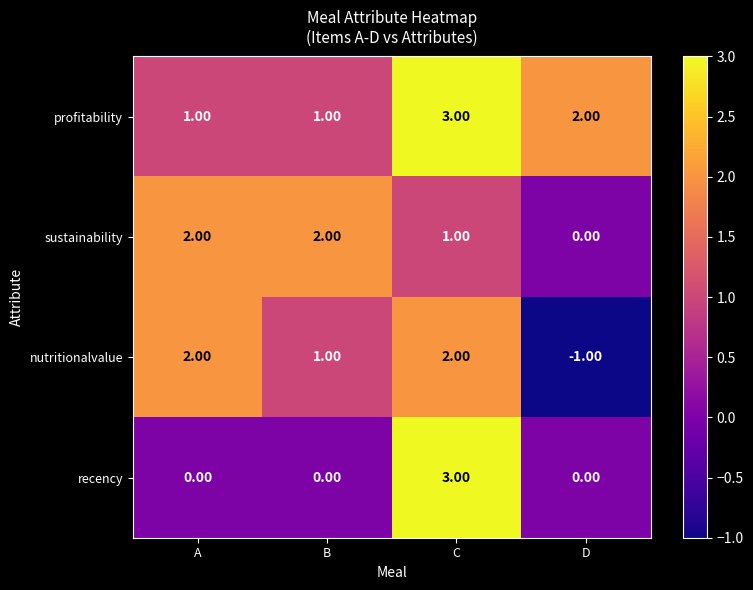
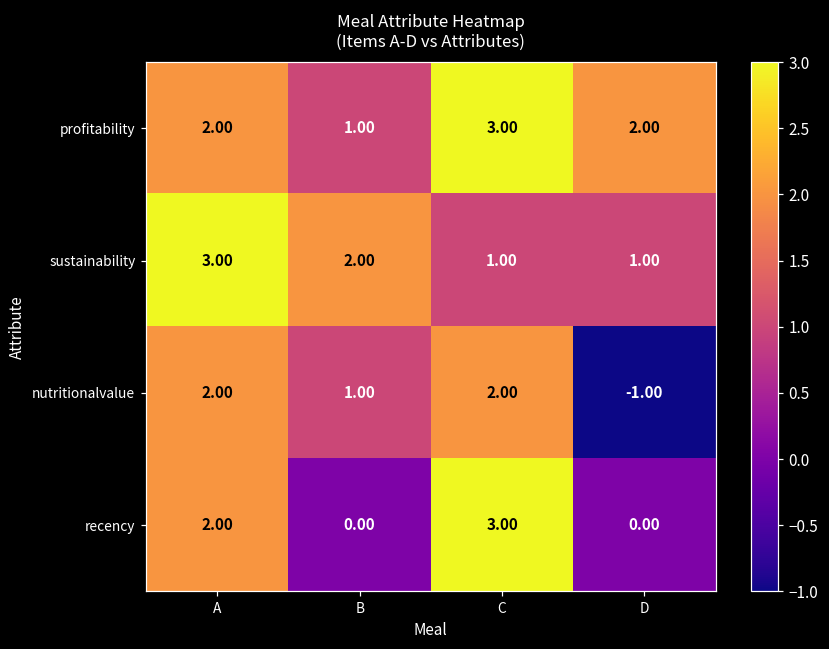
profitability, A: 1.00 -> 2.00
sustainability, A: 2.00 -> 3.00
sustainability, D: 0.00 -> 1.00
recency, A: 0.00 -> 2.00
